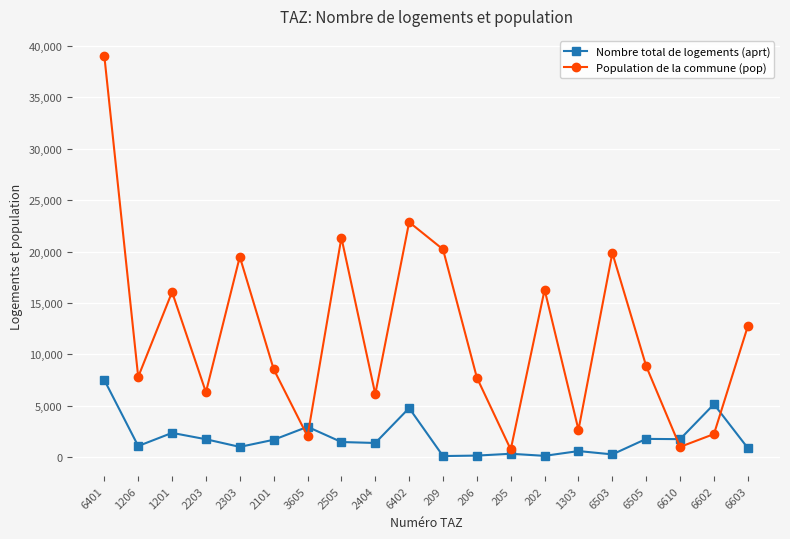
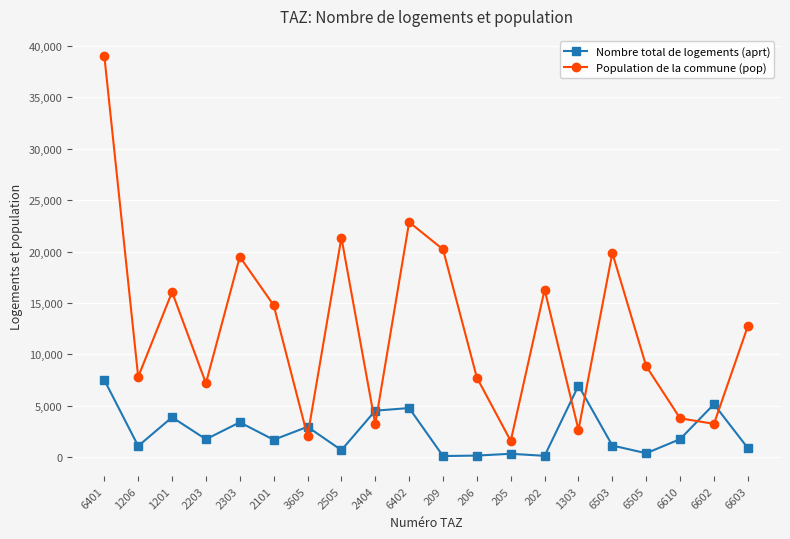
Nombre total de logements (aprt), 1201: 2,400 -> 3,900
Population de la commune (pop), 2203: 6,300 -> 7,200
Nombre total de logements (aprt), 2303: 1,000 -> 3,400
Population de la commune (pop), 2101: 8,600 -> 14,800
Nombre total de logements (aprt), 2505: 1,500 -> 700
Nombre total de logements (aprt), 2404: 1,400 -> 4,500
Population de la commune (pop), 2404: 6,100 -> 3,200
Population de la commune (pop), 205: 700 -> 1,600
Nombre total de logements (aprt), 1303: 600 -> 7,000
Nombre total de logements (aprt), 6503: 300 -> 1,100
Nombre total de logements (aprt), 6505: 1,800 -> 400
Population de la commune (pop), 6610: 1,000 -> 3,800
Population de la commune (pop), 6602: 2,200 -> 3,200
